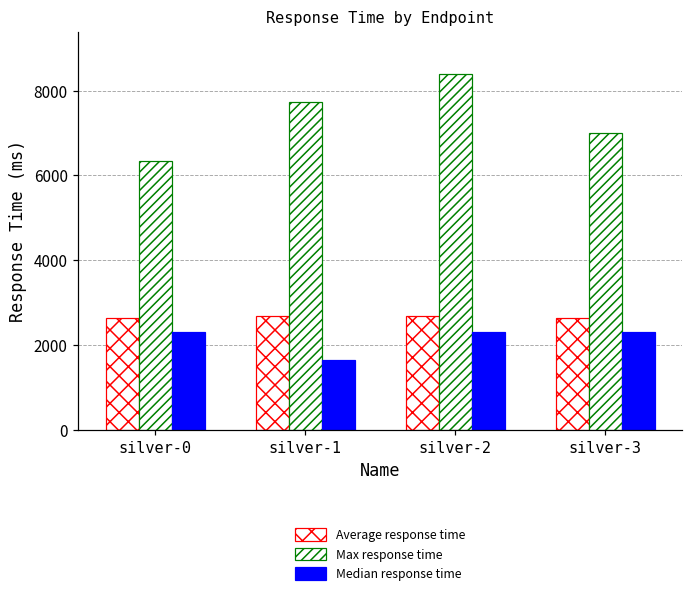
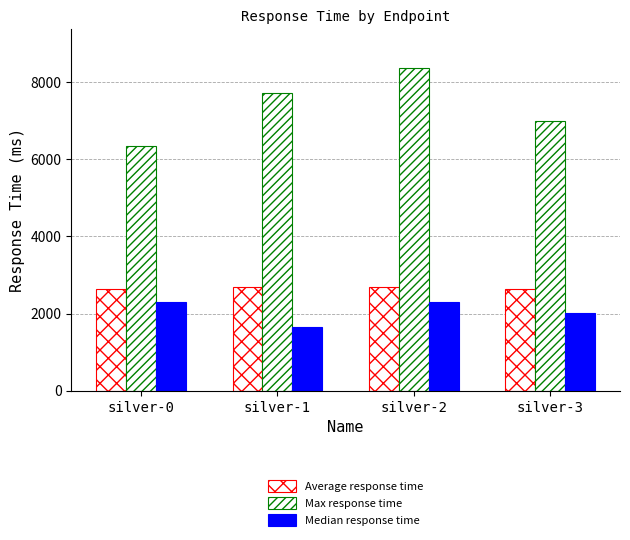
Median response time, silver-3: 2300 -> 2000
